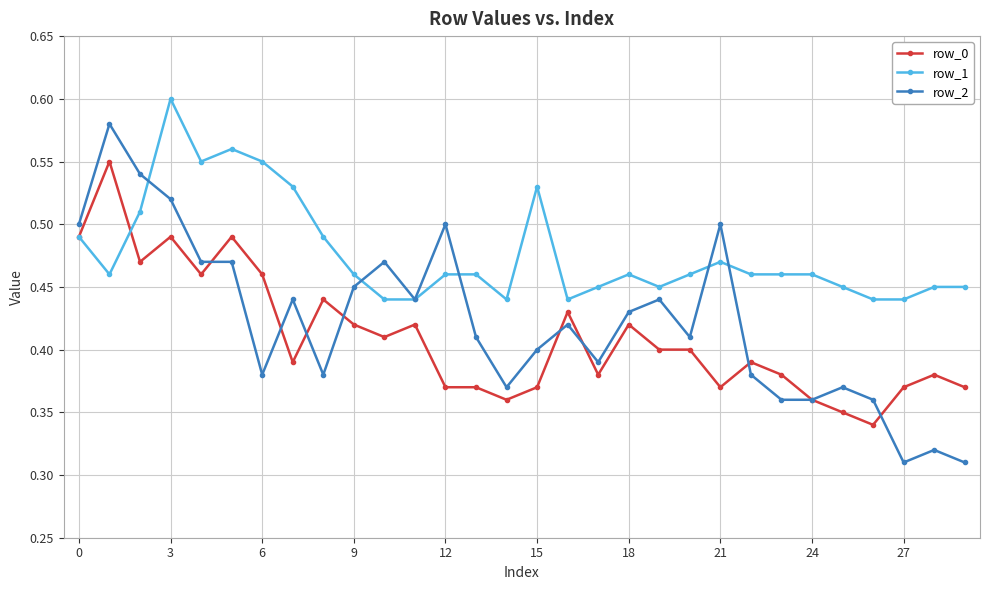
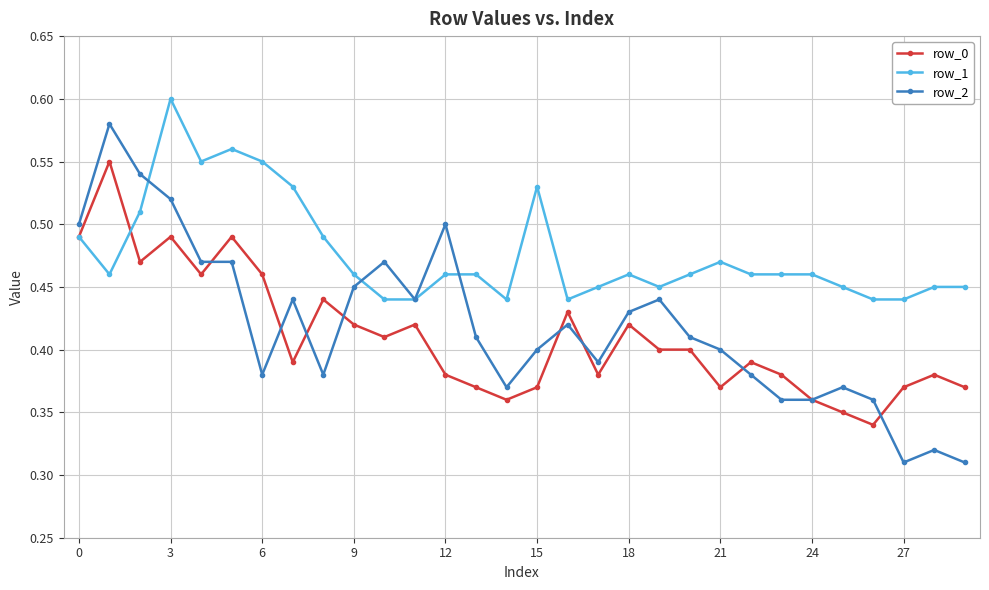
row_0, 12: 0.37 -> 0.38
row_2, 21: 0.5 -> 0.4
